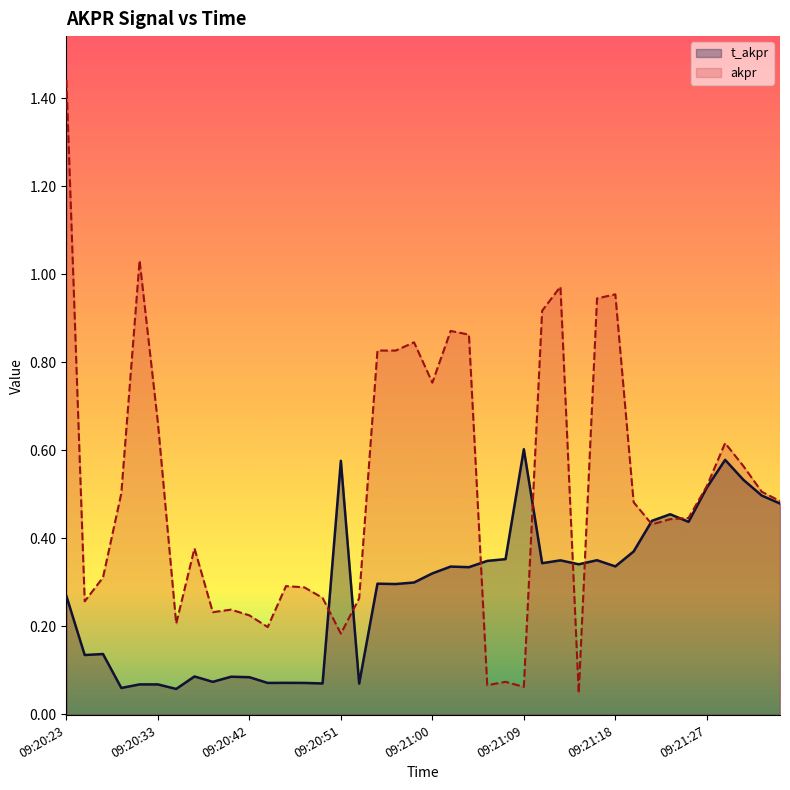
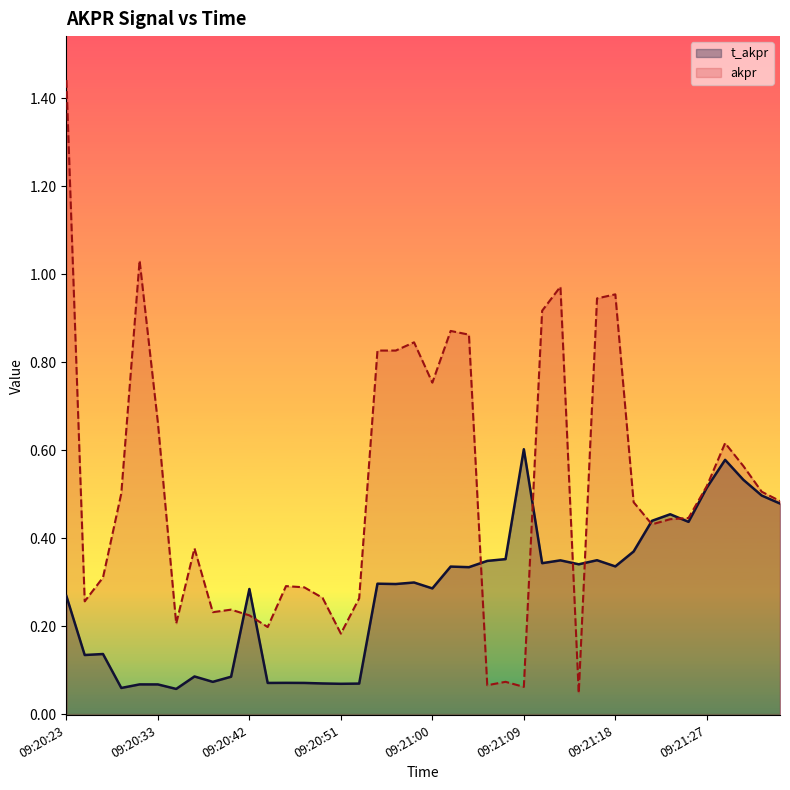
t_akpr, 09:20:42: 0.08 -> 0.28
t_akpr, 09:20:51: 0.58 -> 0.07
t_akpr, 09:21:00: 0.32 -> 0.29
